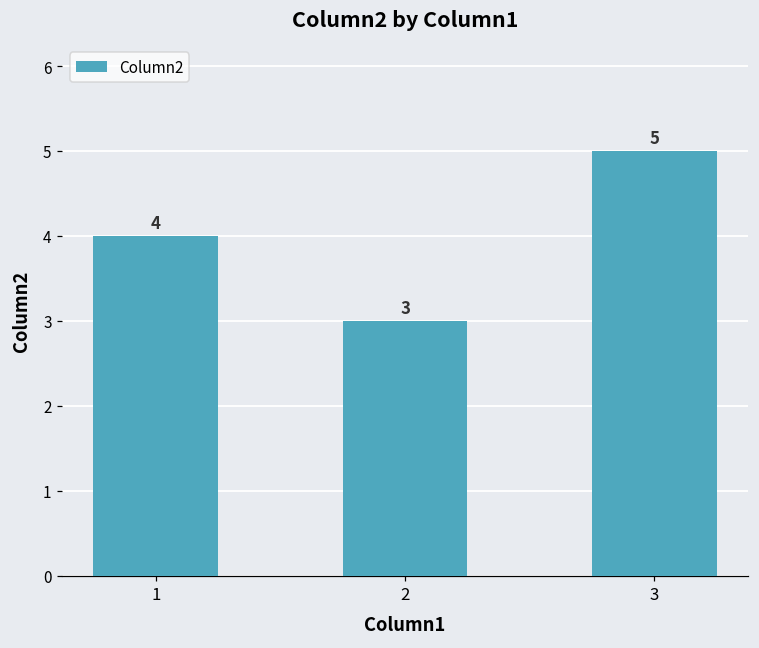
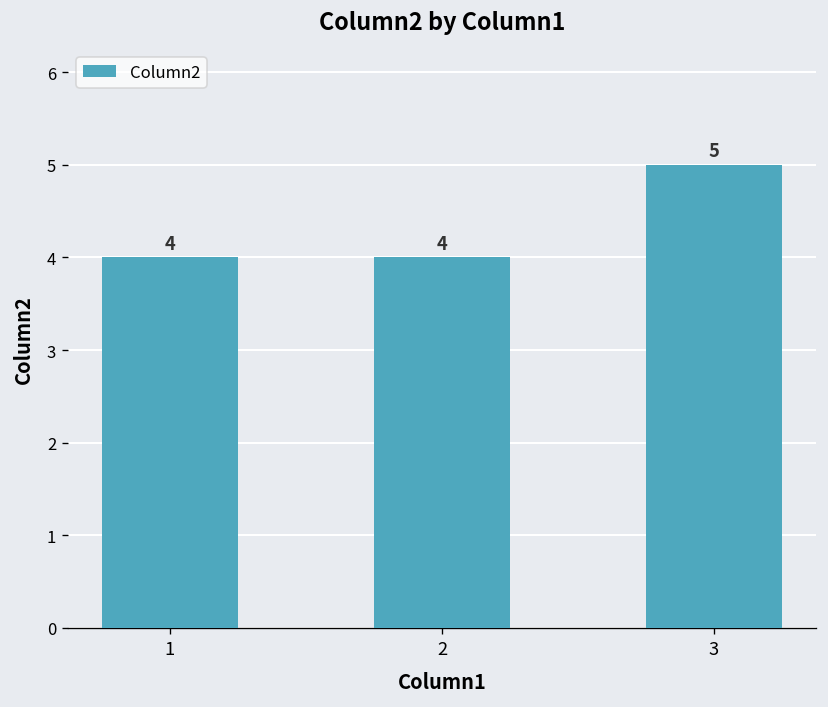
2: 3 -> 4
